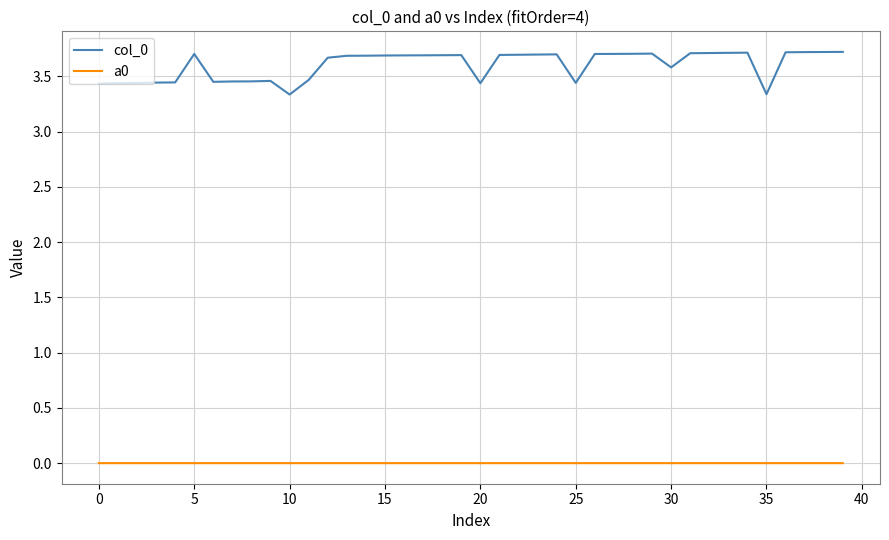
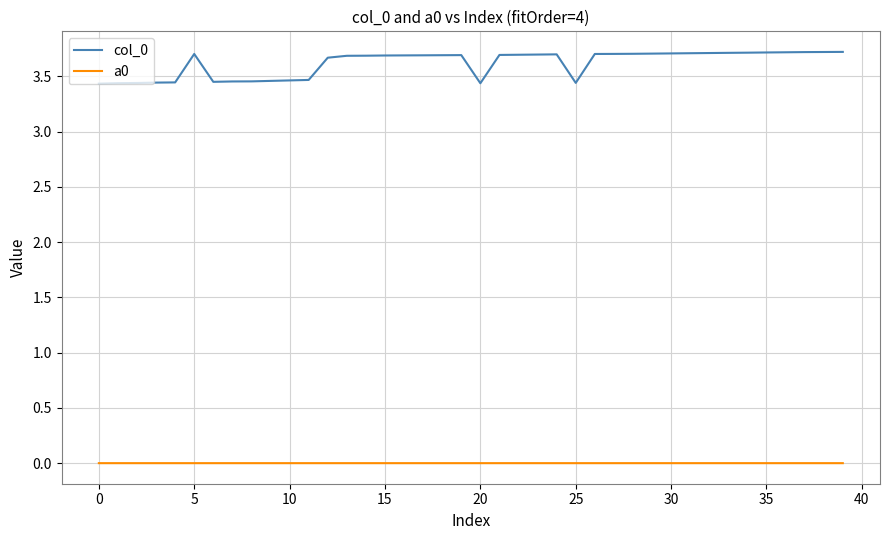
col_0, 10: 3.34 -> 3.46
col_0, 30: 3.58 -> 3.71
col_0, 35: 3.34 -> 3.72
